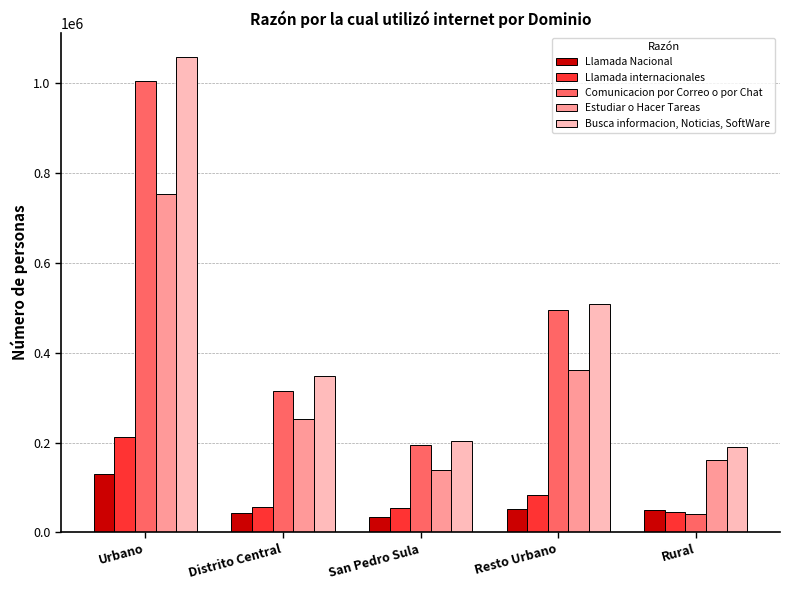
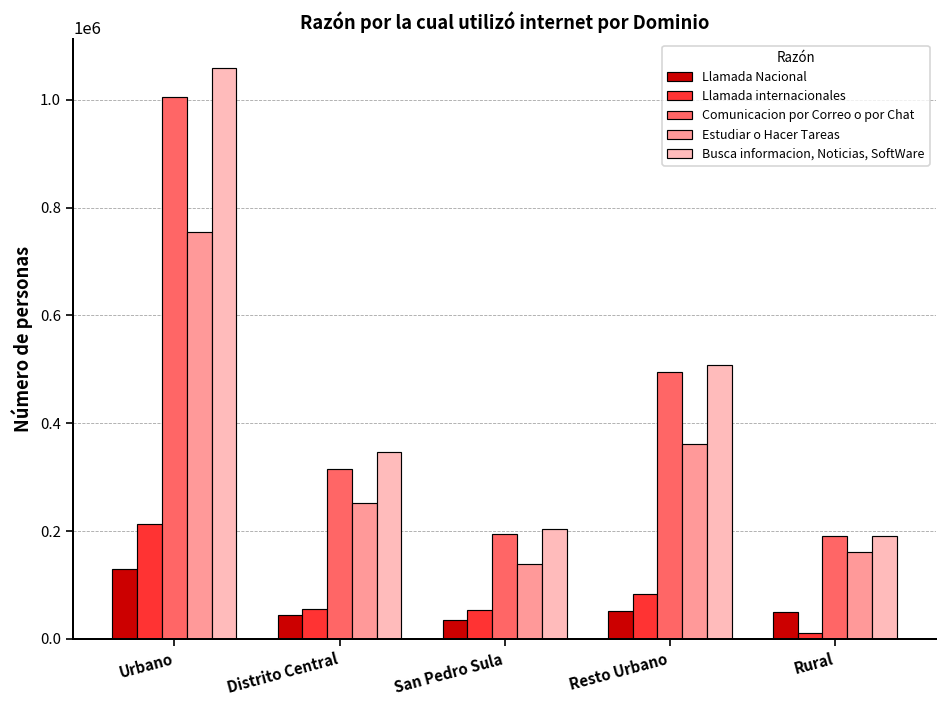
Llamada internacionales, Rural: 50000 -> 10000
Comunicacion por Correo o por Chat, Rural: 40000 -> 190000
